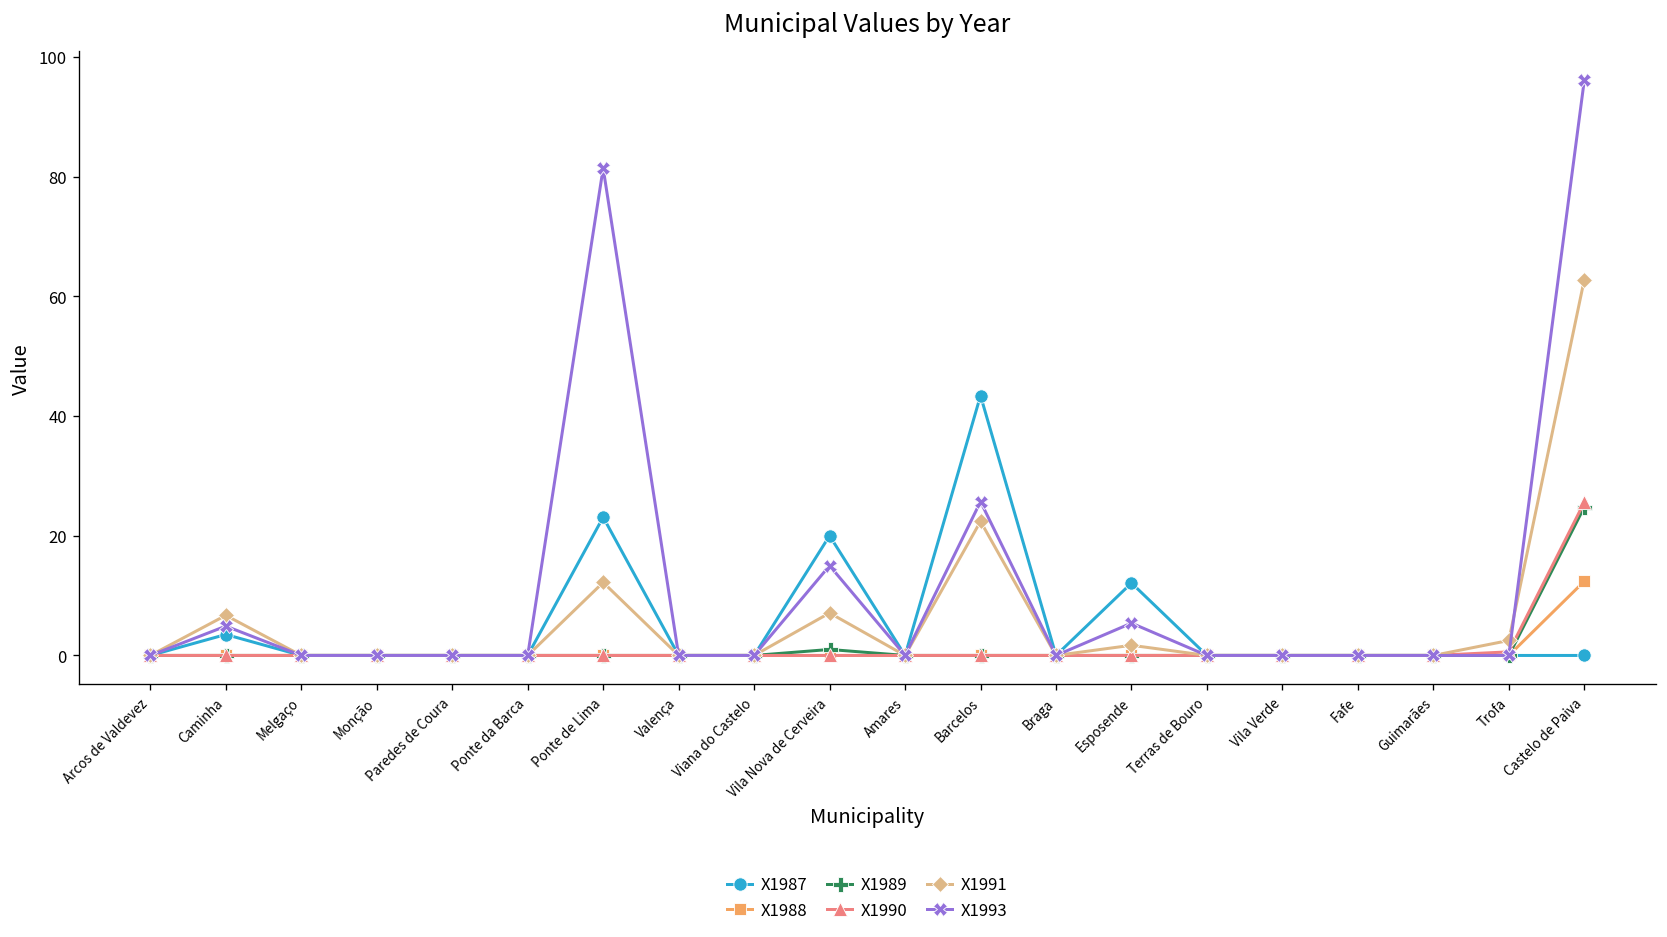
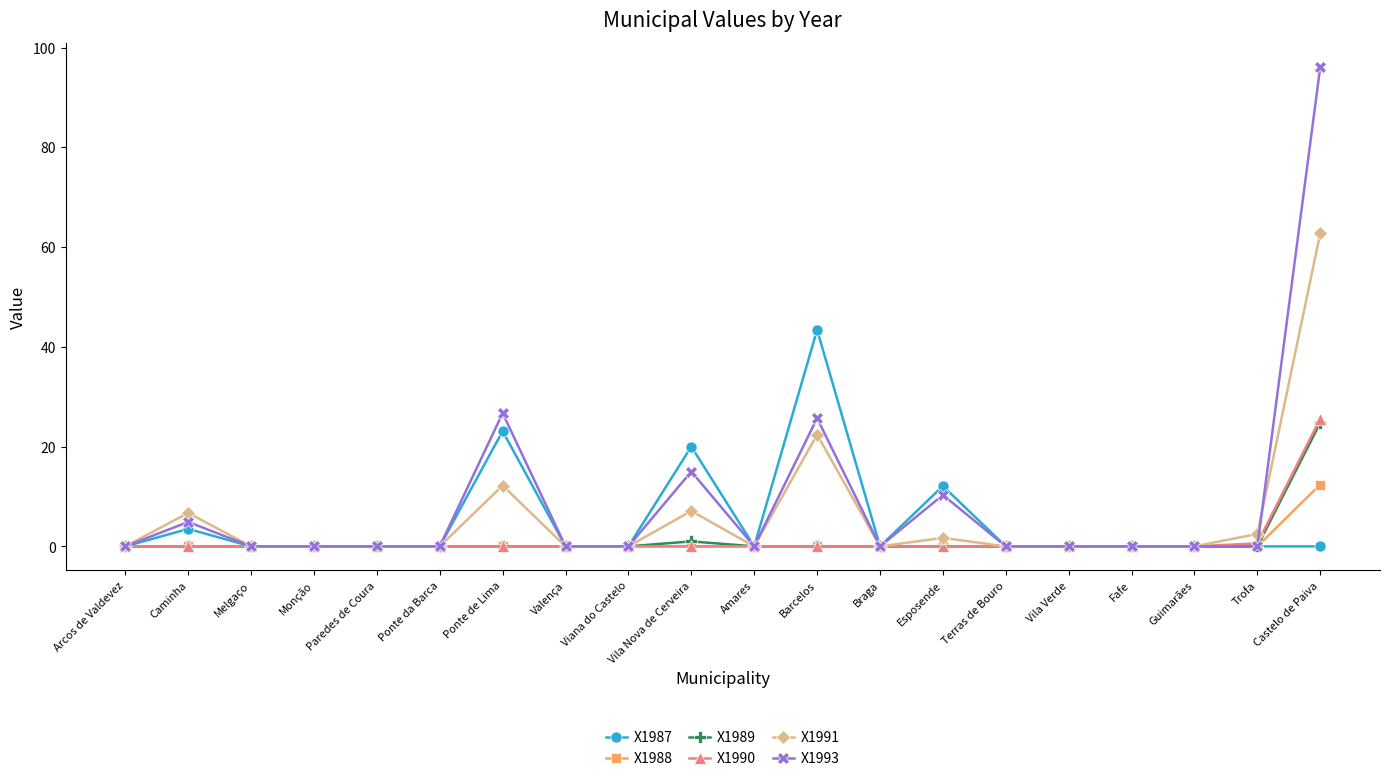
X1993, Ponte de Lima: 81 -> 27
X1993, Esposende: 5 -> 10
